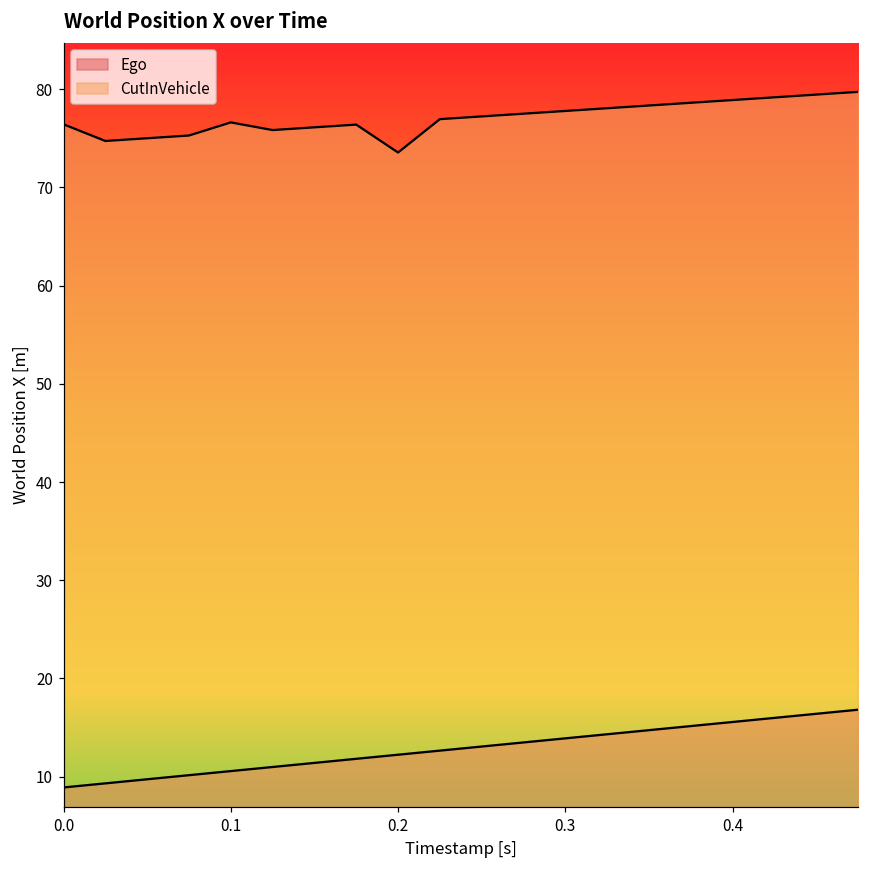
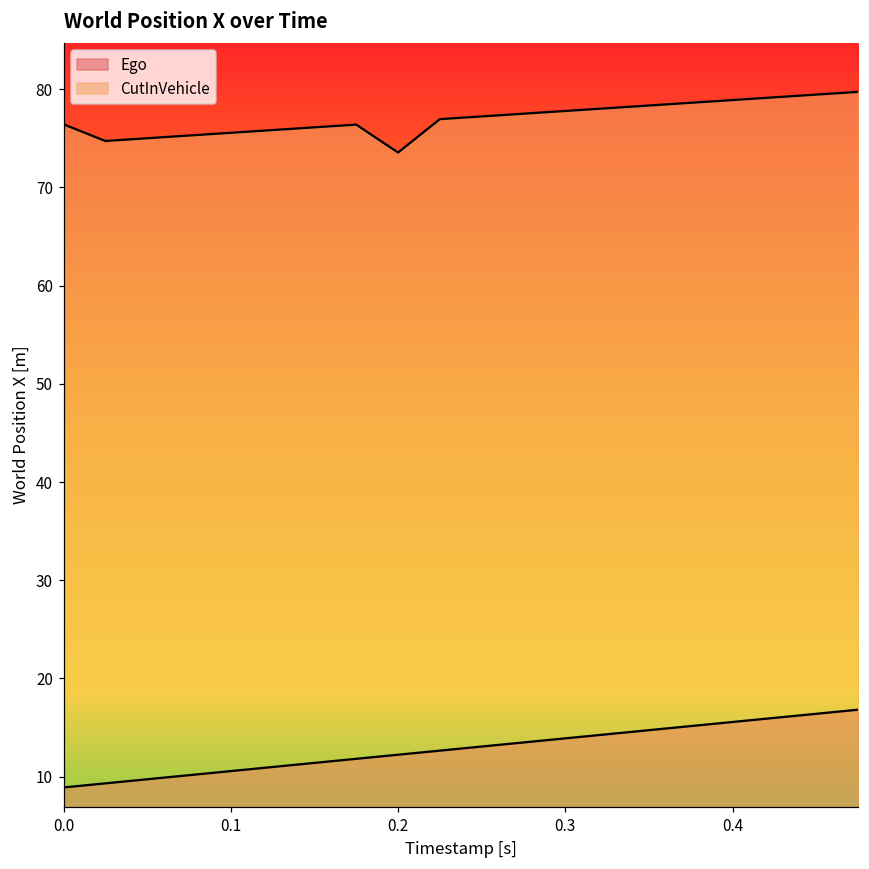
CutInVehicle, 0.1: 77 -> 76
